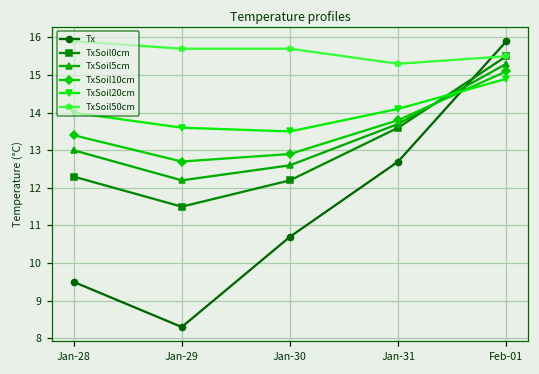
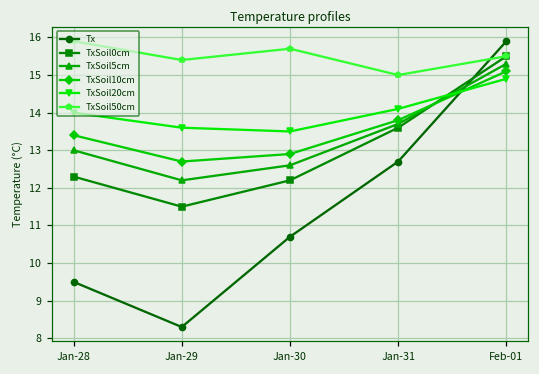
TxSoil50cm, Jan-29: 15.7 -> 15.4
TxSoil50cm, Jan-31: 15.3 -> 15.0
